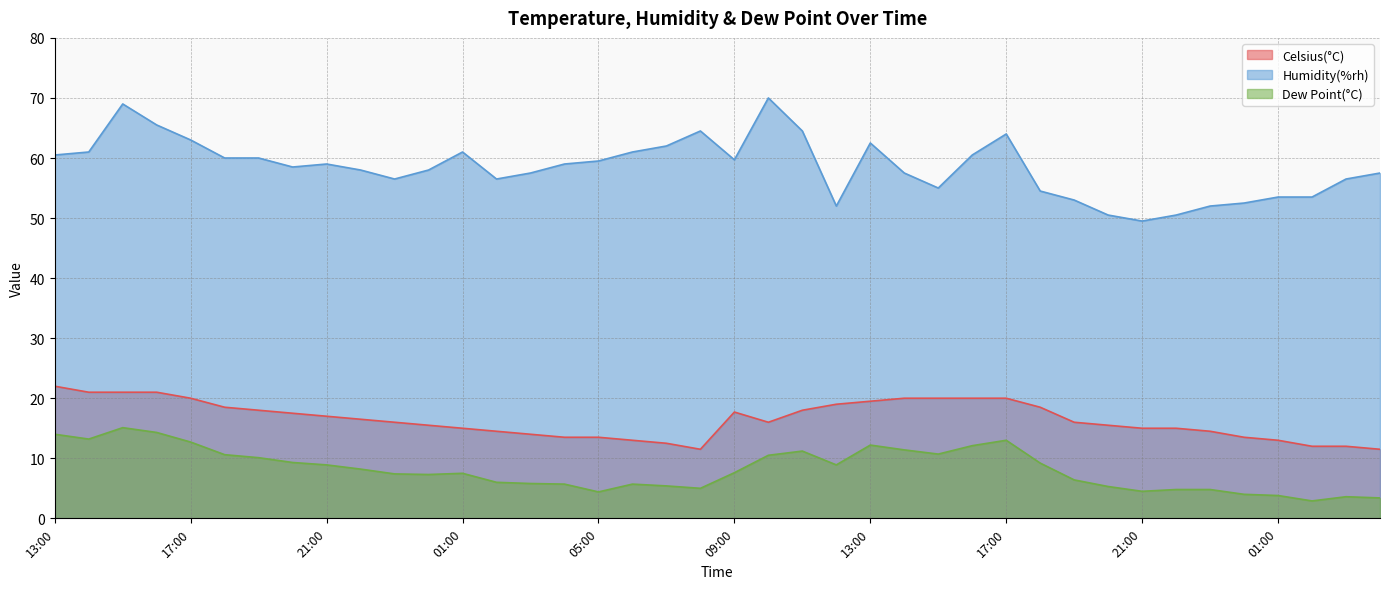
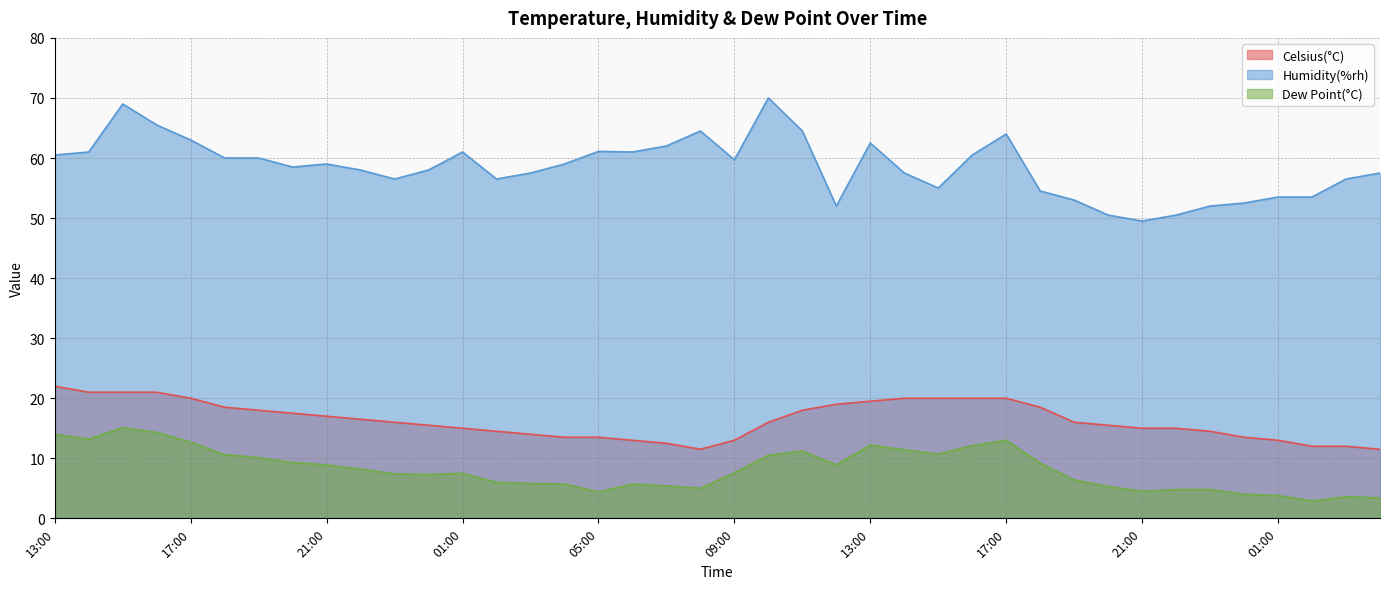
Humidity(%rh), 05:00: 60 -> 61
Celsius(°C), 09:00: 18 -> 13
